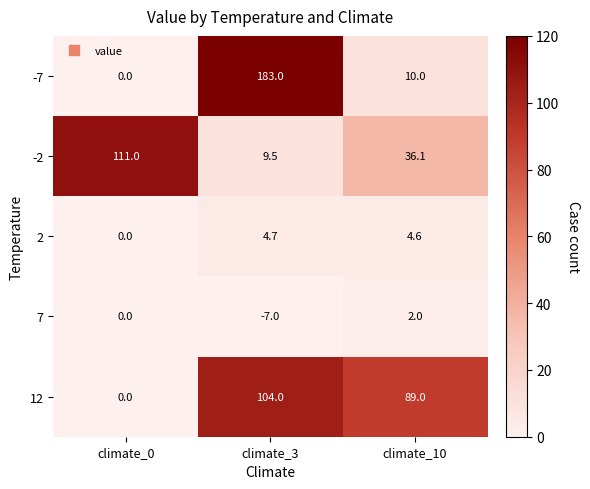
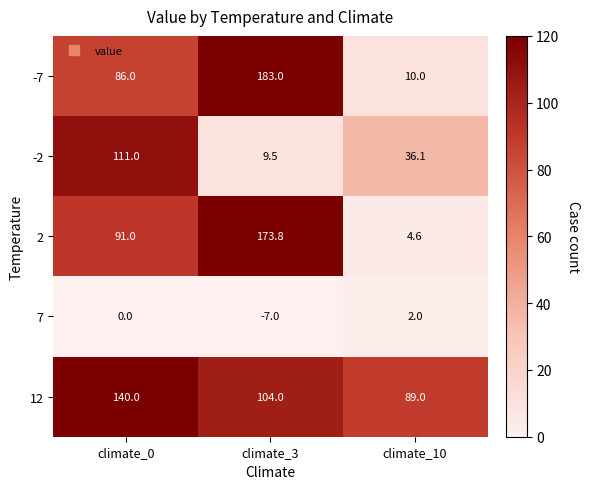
-7, climate_0: 0.0 -> 86.0
2, climate_0: 0.0 -> 91.0
2, climate_3: 4.7 -> 173.8
12, climate_0: 0.0 -> 140.0
